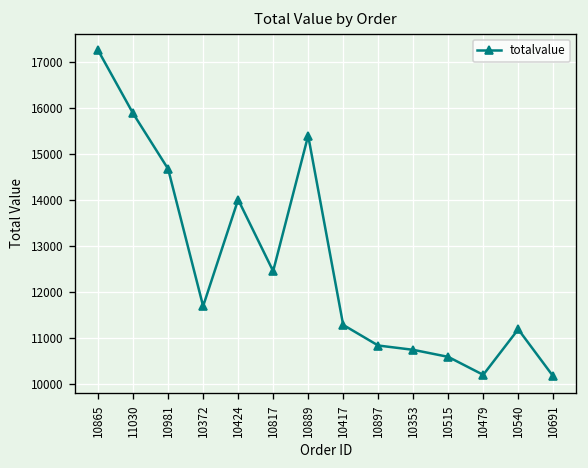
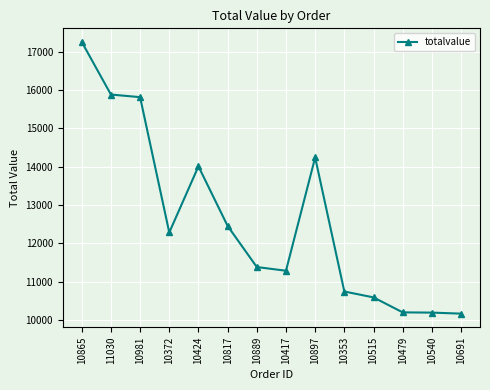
10981: 14700 -> 15800
10372: 11700 -> 12300
10889: 15400 -> 11400
10897: 10800 -> 14200
10540: 11200 -> 10200
